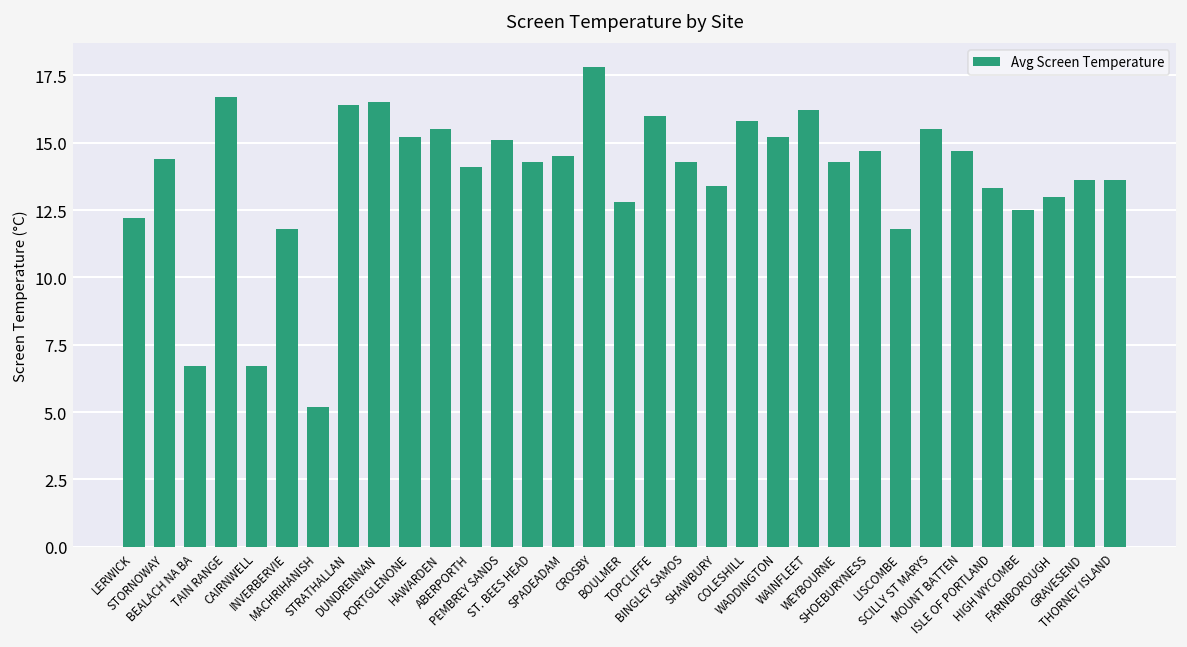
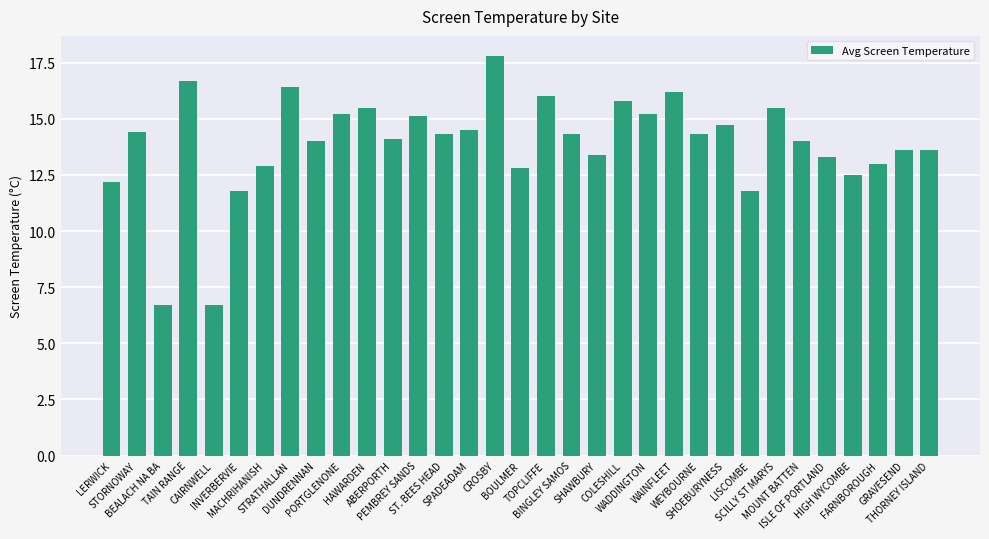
MACHRIHANISH: 5.2 -> 12.9
DUNDRENNAN: 16.5 -> 14.0
MOUNT BATTEN: 14.7 -> 14.0
